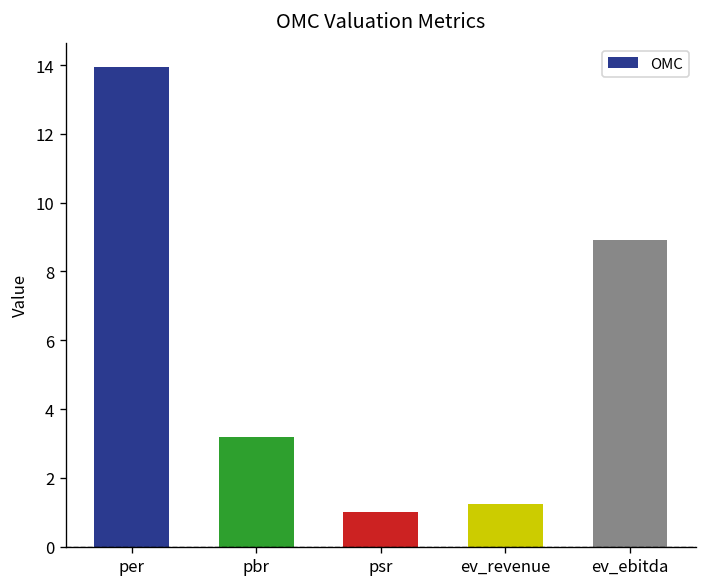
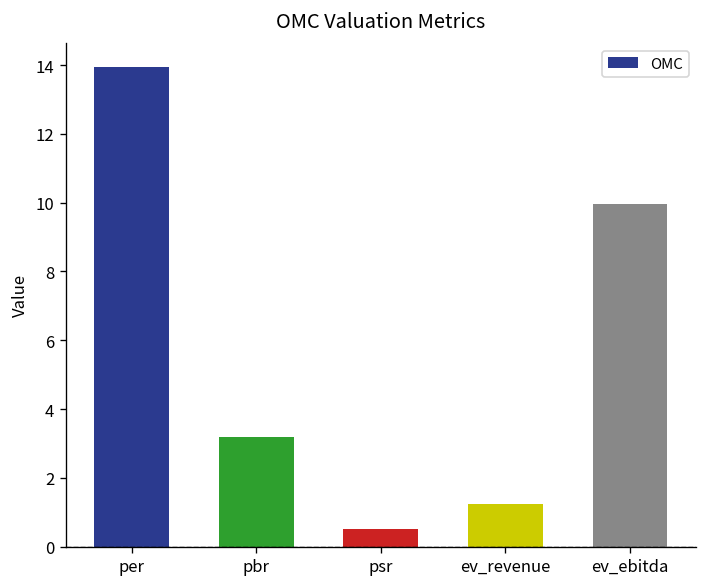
psr: 1.0 -> 0.5
ev_ebitda: 8.9 -> 10.0
